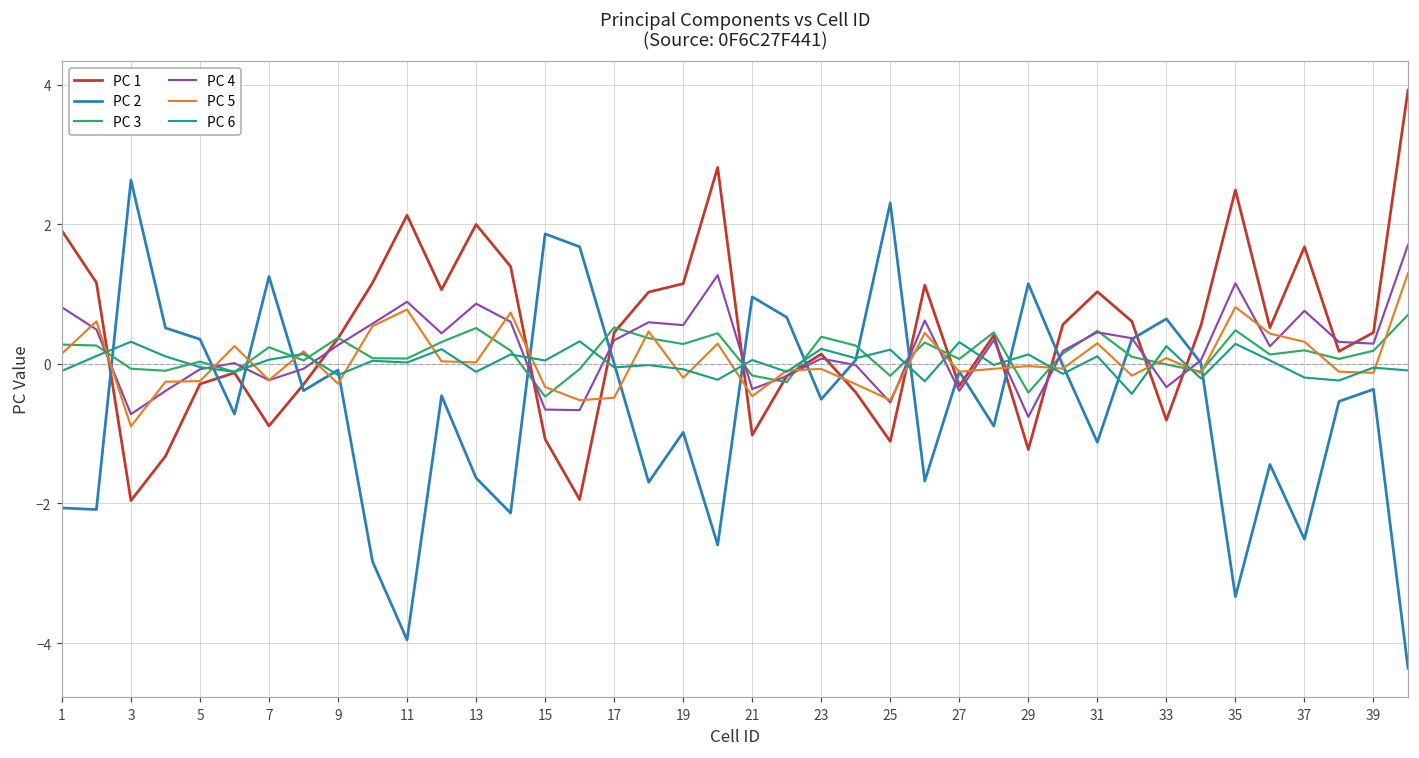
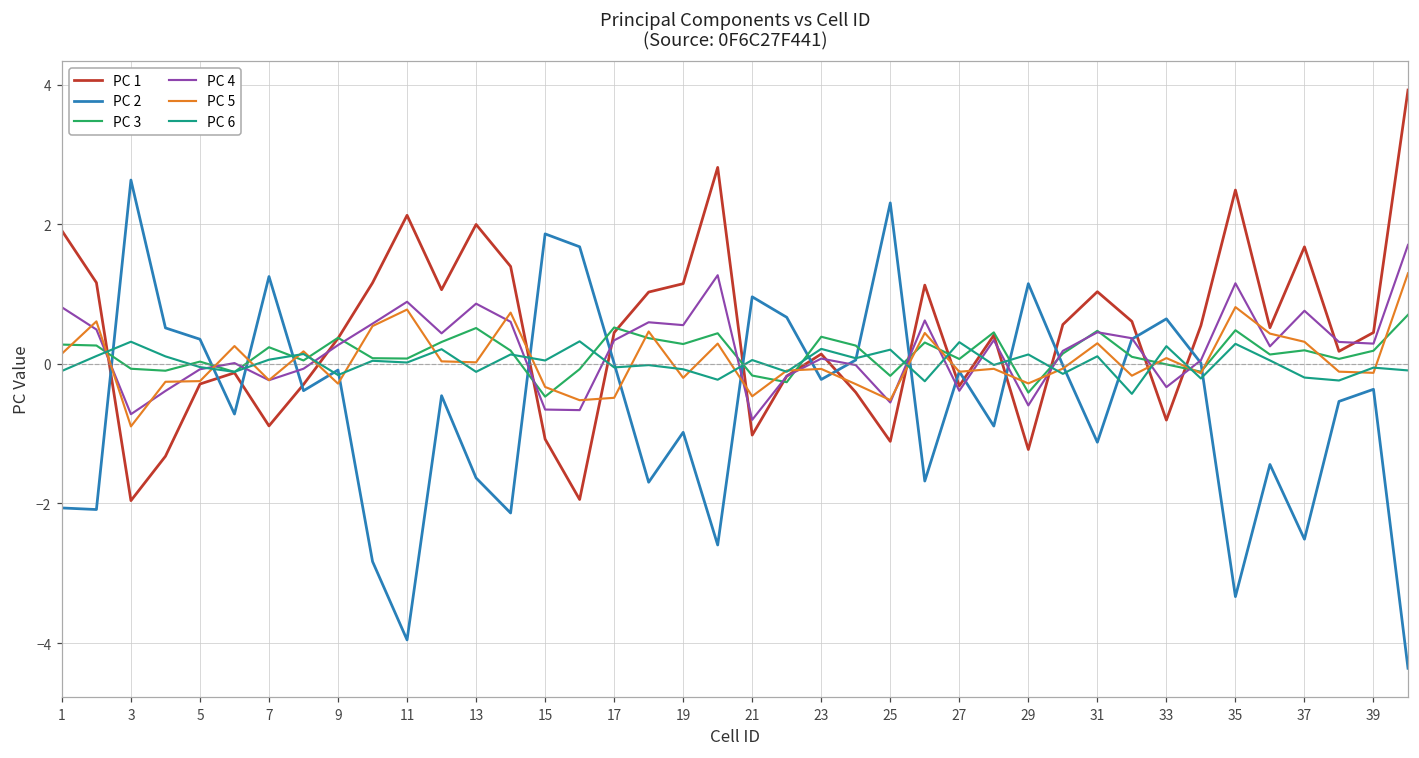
PC 4, 21: -0.4 -> -0.8
PC 2, 23: -0.5 -> -0.2
PC 4, 29: -0.8 -> -0.6
PC 5, 29: 0.0 -> -0.3
